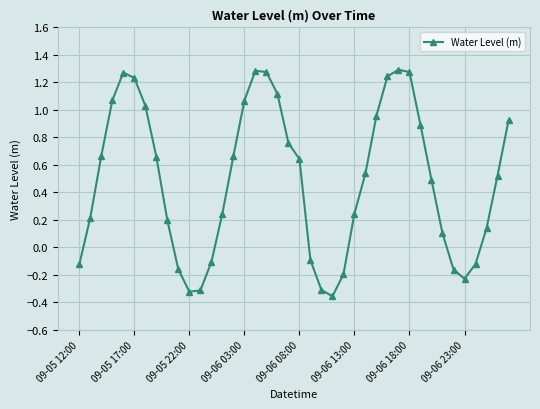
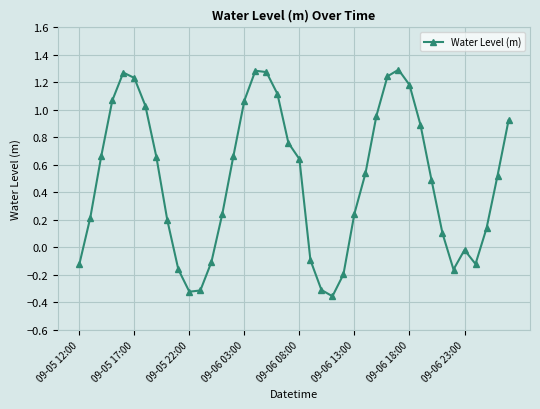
09-06 18:00: 1.27 -> 1.18
09-06 23:00: -0.23 -> -0.02
